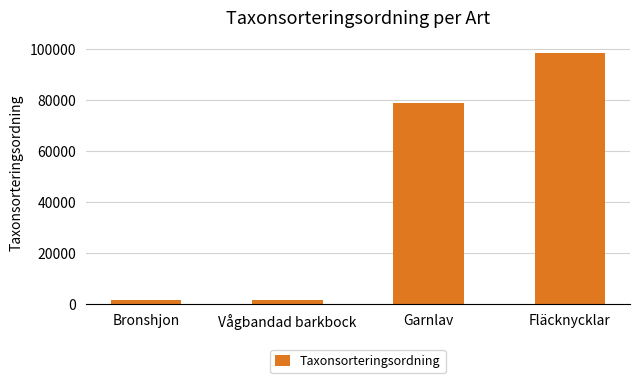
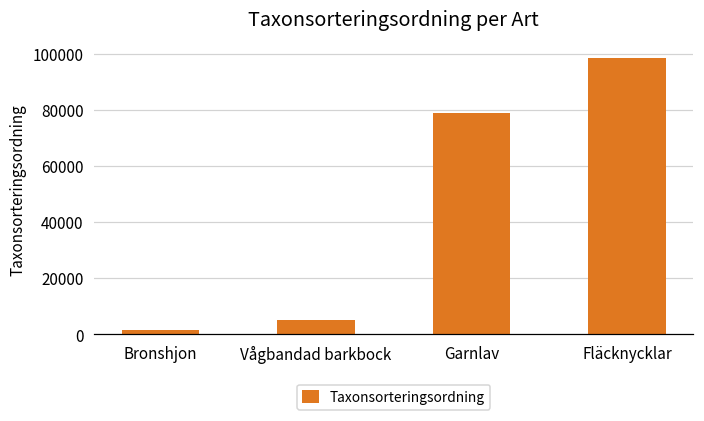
Vågbandad barkbock: 2000 -> 5000
